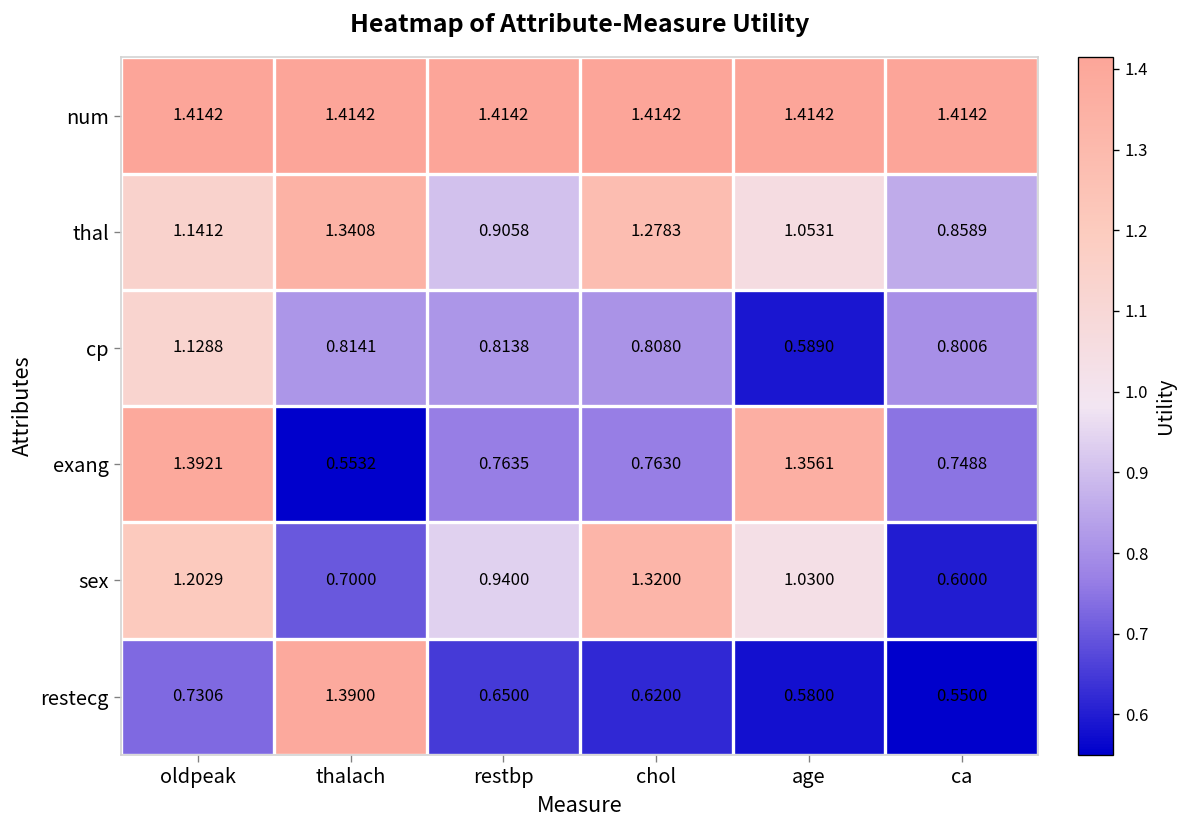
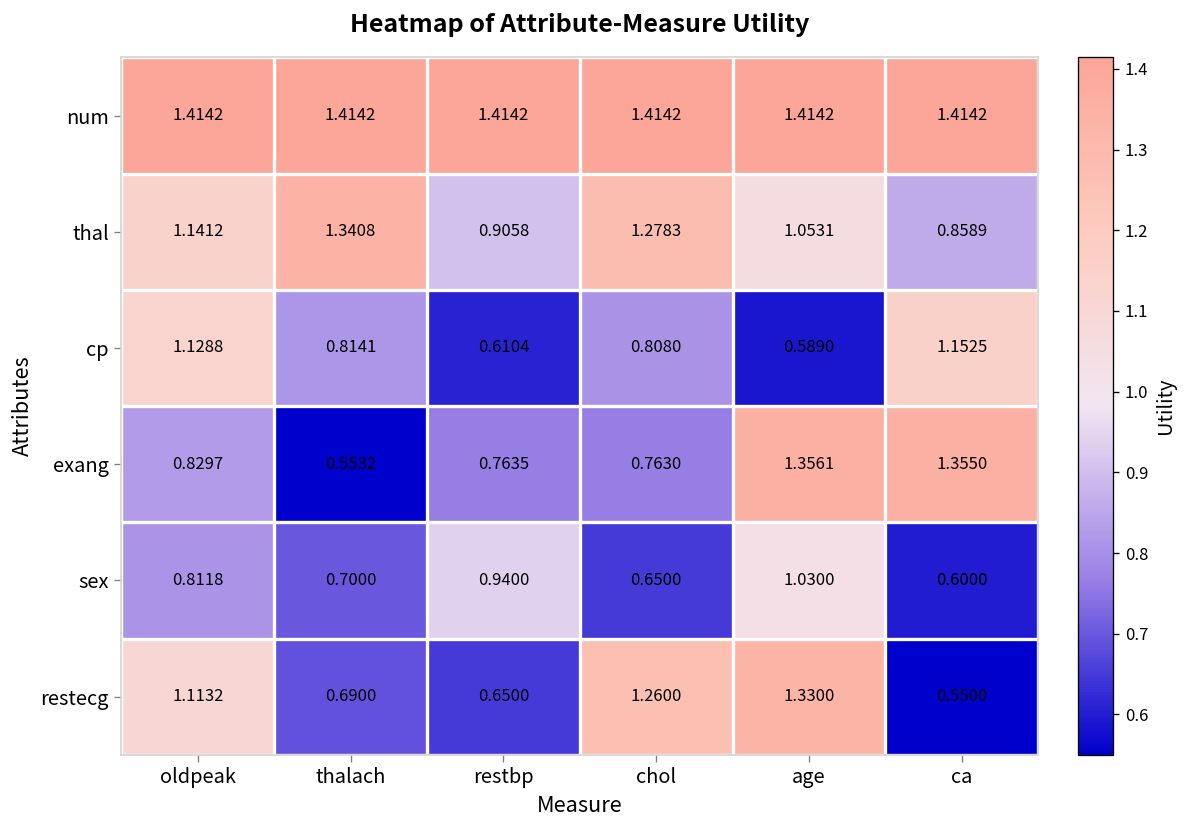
cp, restbp: 0.8138 -> 0.6104
cp, ca: 0.8006 -> 1.1525
exang, oldpeak: 1.3921 -> 0.8297
exang, ca: 0.7488 -> 1.3550
sex, oldpeak: 1.2029 -> 0.8118
sex, chol: 1.3200 -> 0.6500
restecg, oldpeak: 0.7306 -> 1.1132
restecg, thalach: 1.3900 -> 0.6900
restecg, chol: 0.6200 -> 1.2600
restecg, age: 0.5800 -> 1.3300
